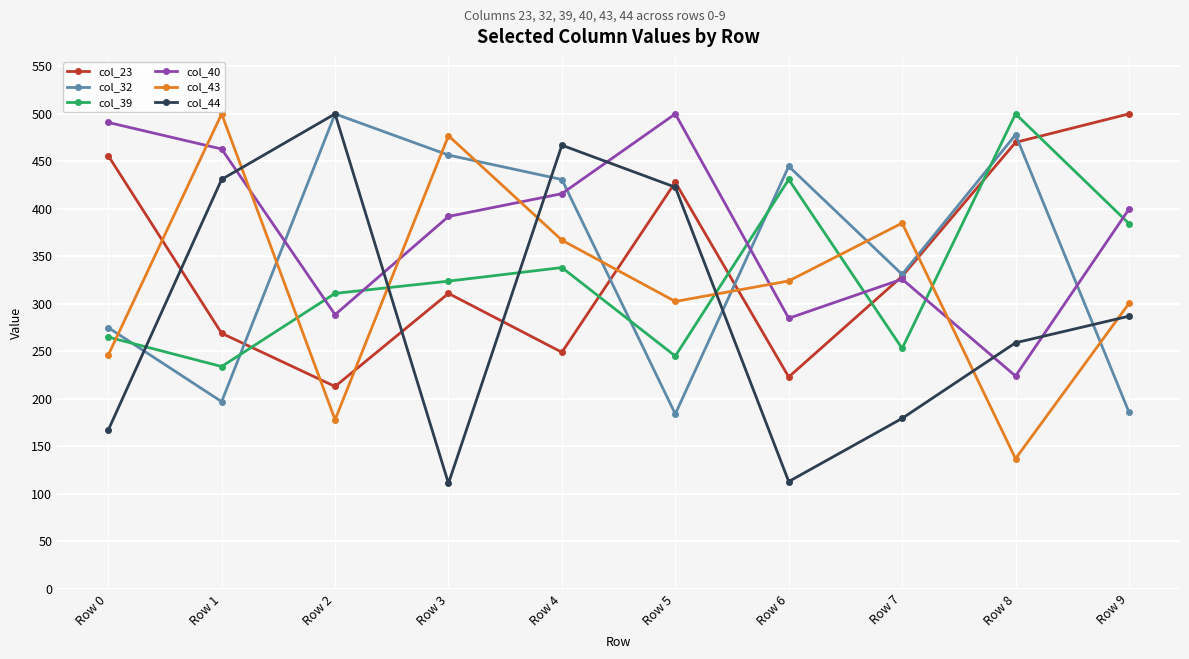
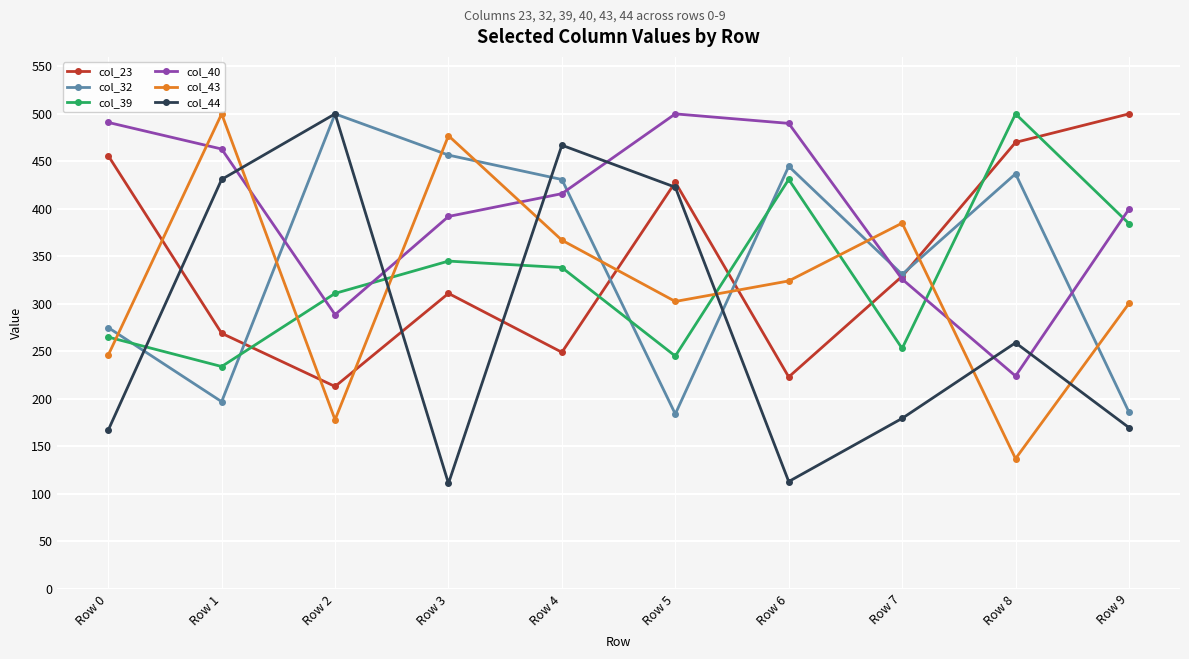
col_39, Row 3: 320 -> 350
col_40, Row 6: 280 -> 490
col_32, Row 8: 480 -> 440
col_44, Row 9: 290 -> 170
